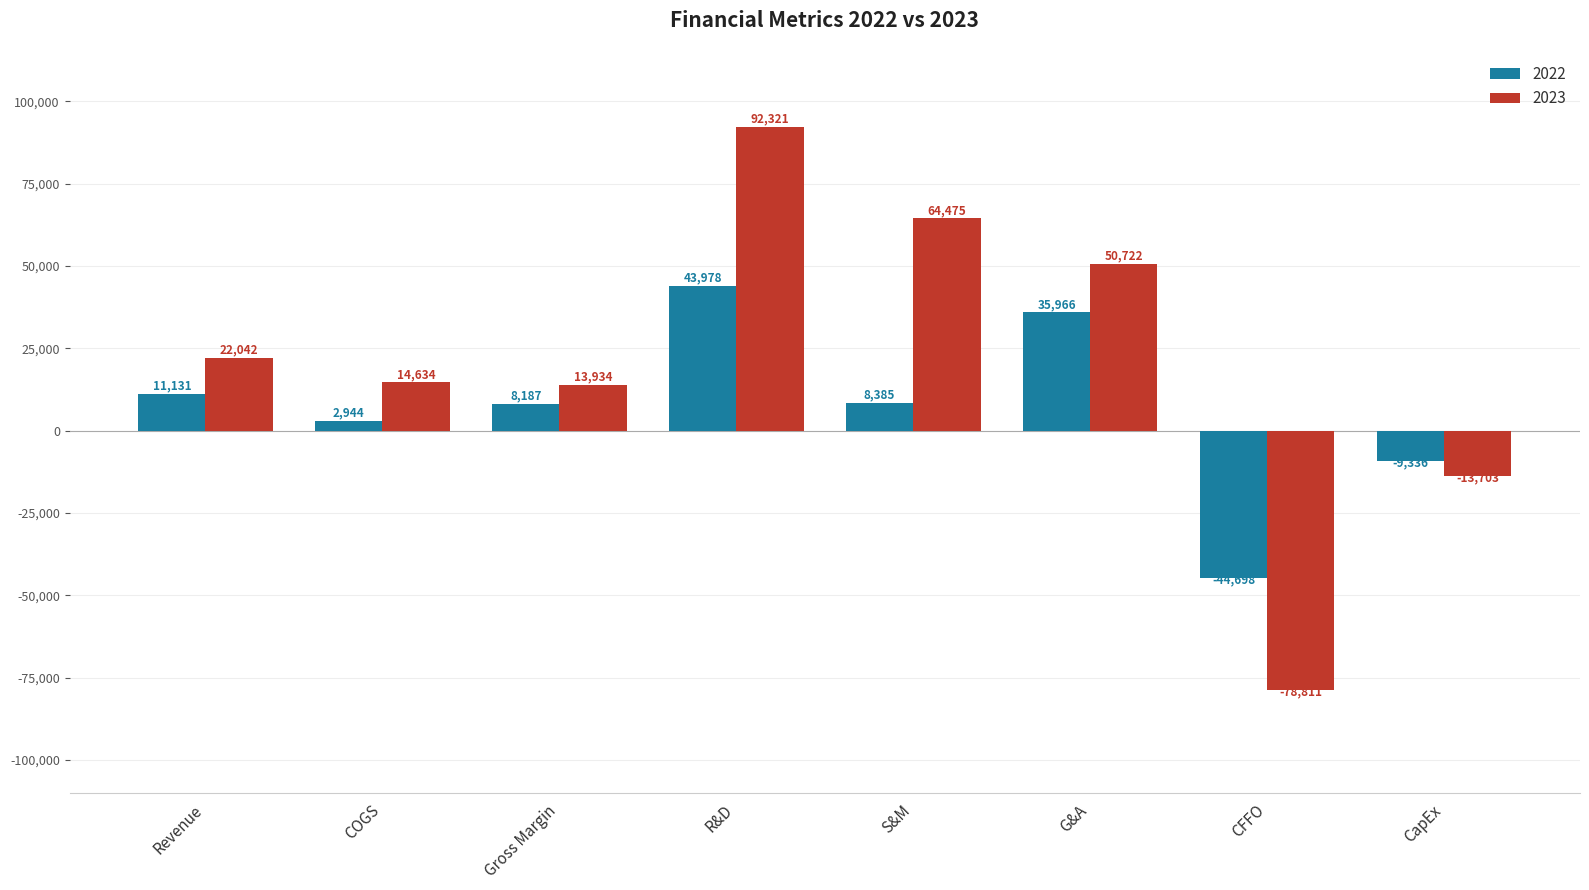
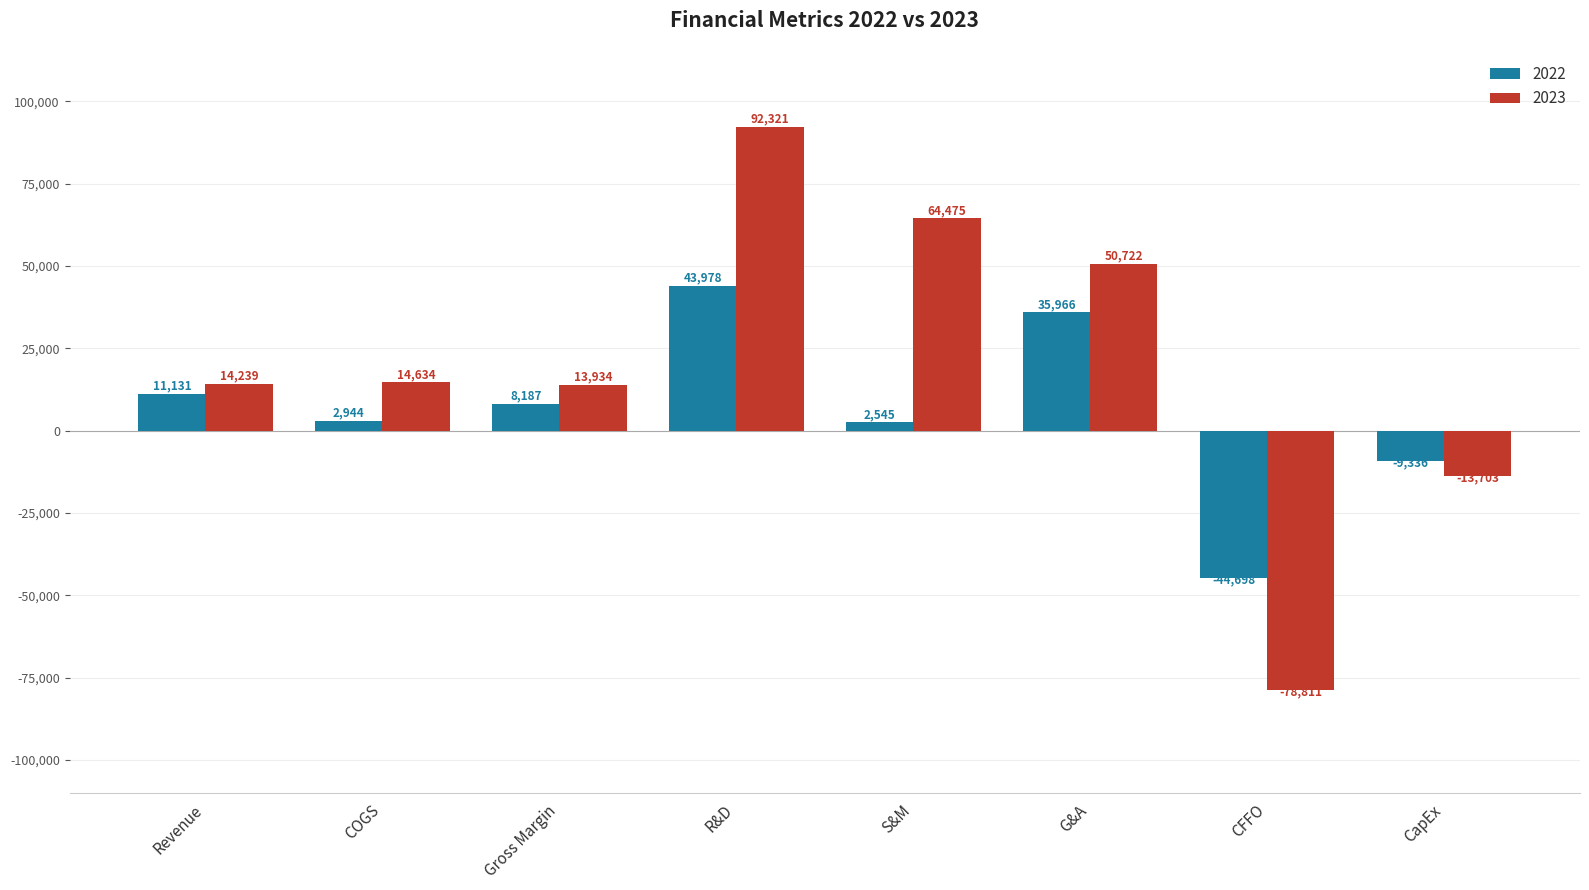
2023, Revenue: 22,042 -> 14,239
2022, S&M: 8,385 -> 2,545
